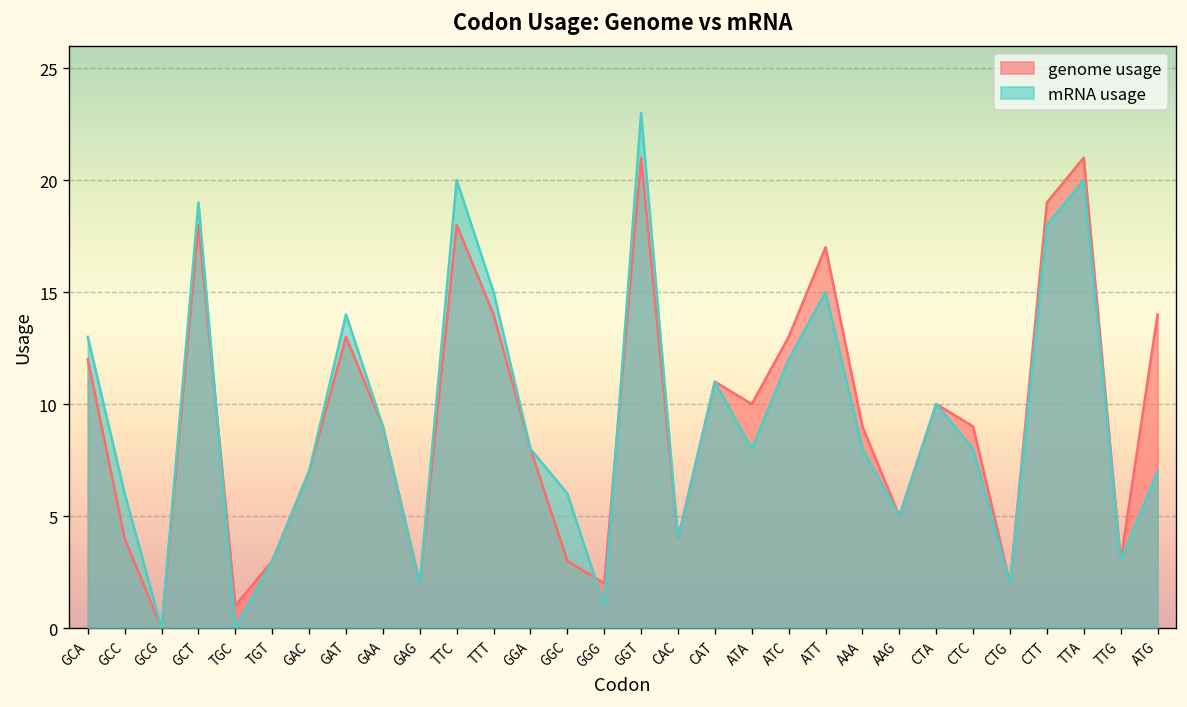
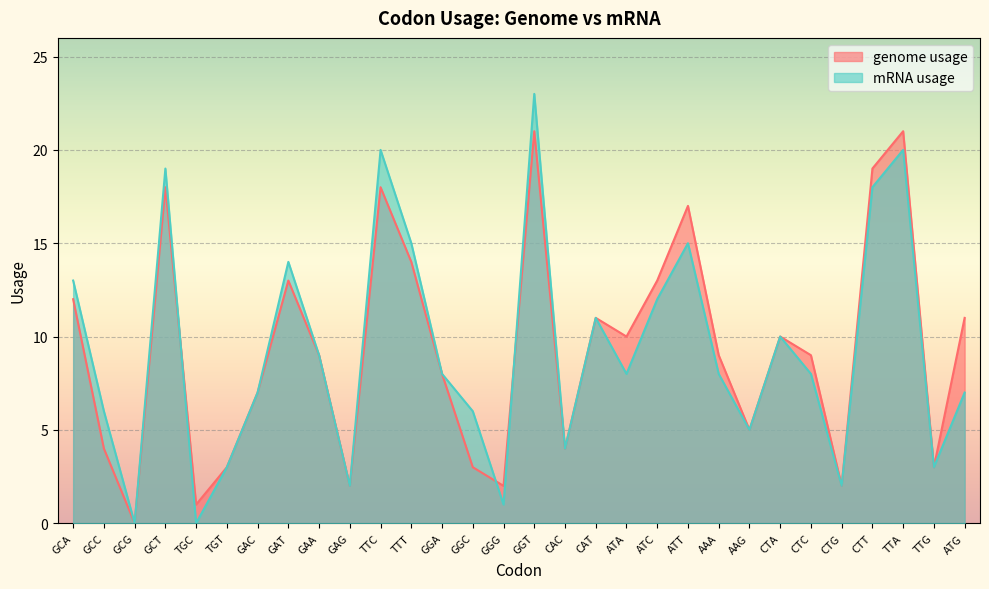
genome usage, ATG: 14 -> 11
